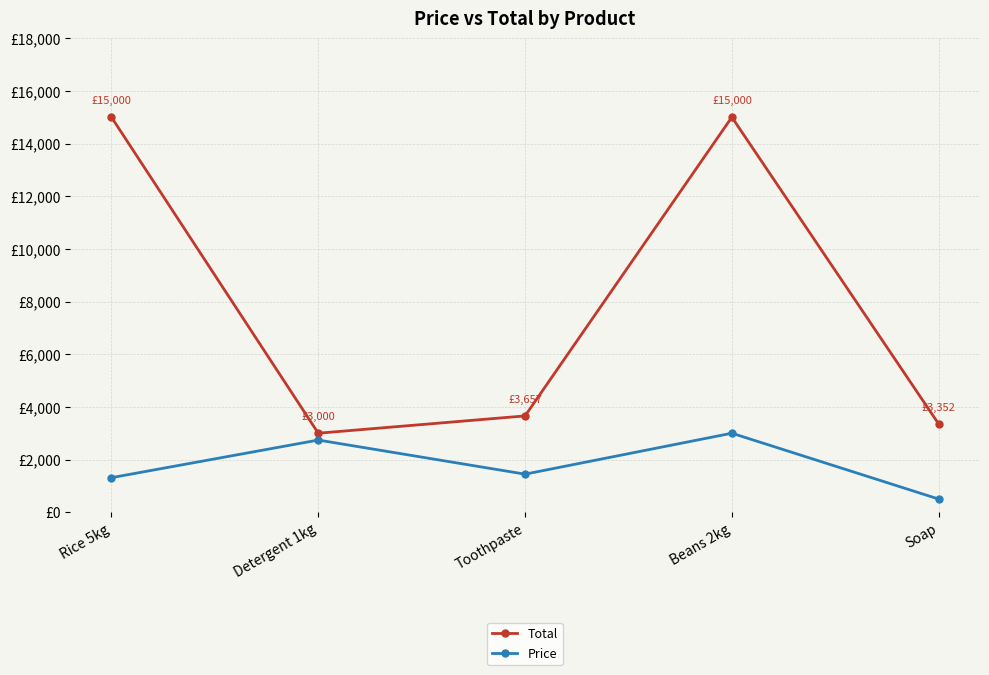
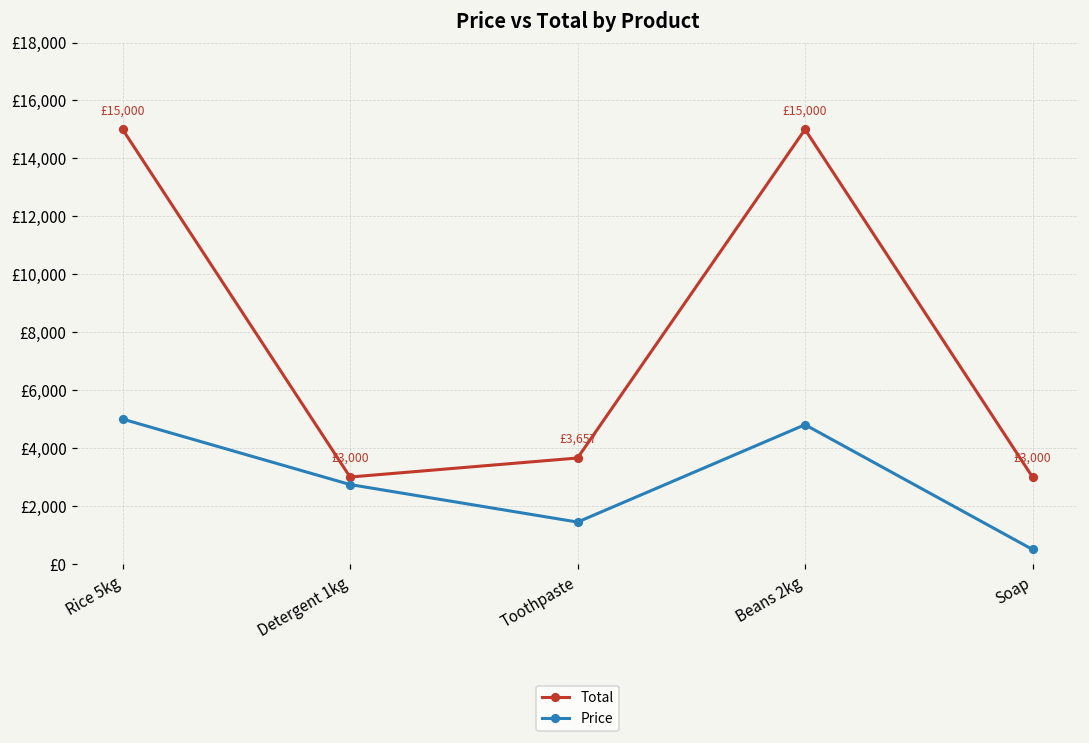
Price, Rice 5kg: £1,300 -> £5,000
Price, Beans 2kg: £3,000 -> £4,800
Total, Soap: £3,352 -> £3,000
